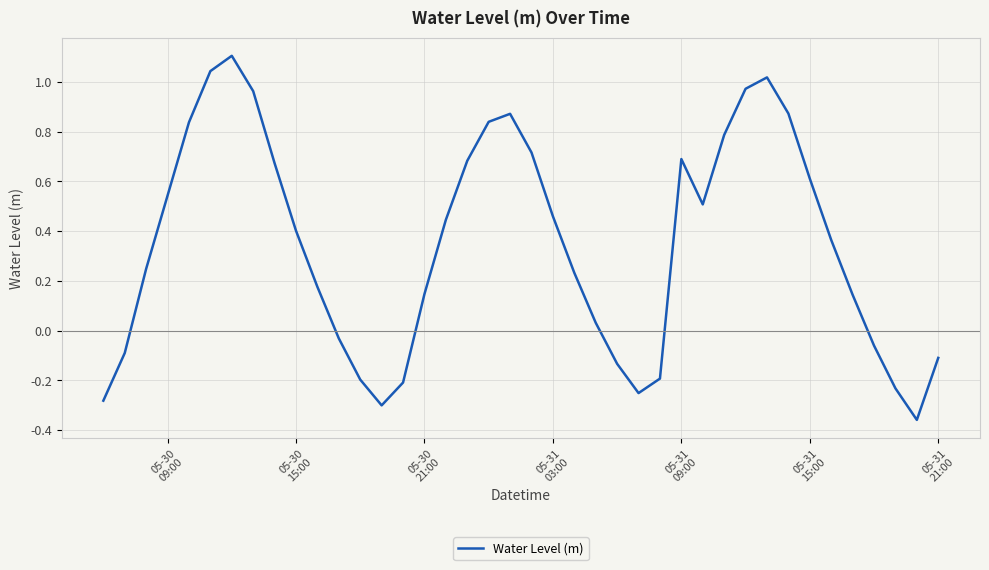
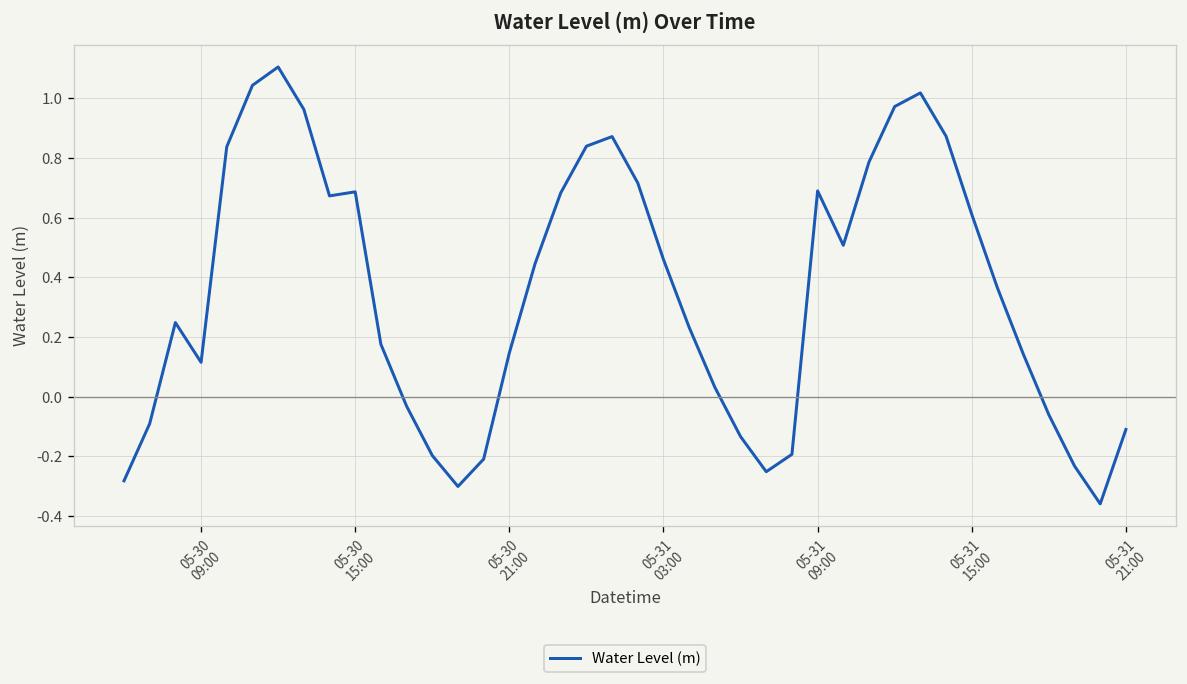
05-30 09:00: 0.54 -> 0.12
05-30 15:00: 0.40 -> 0.69
